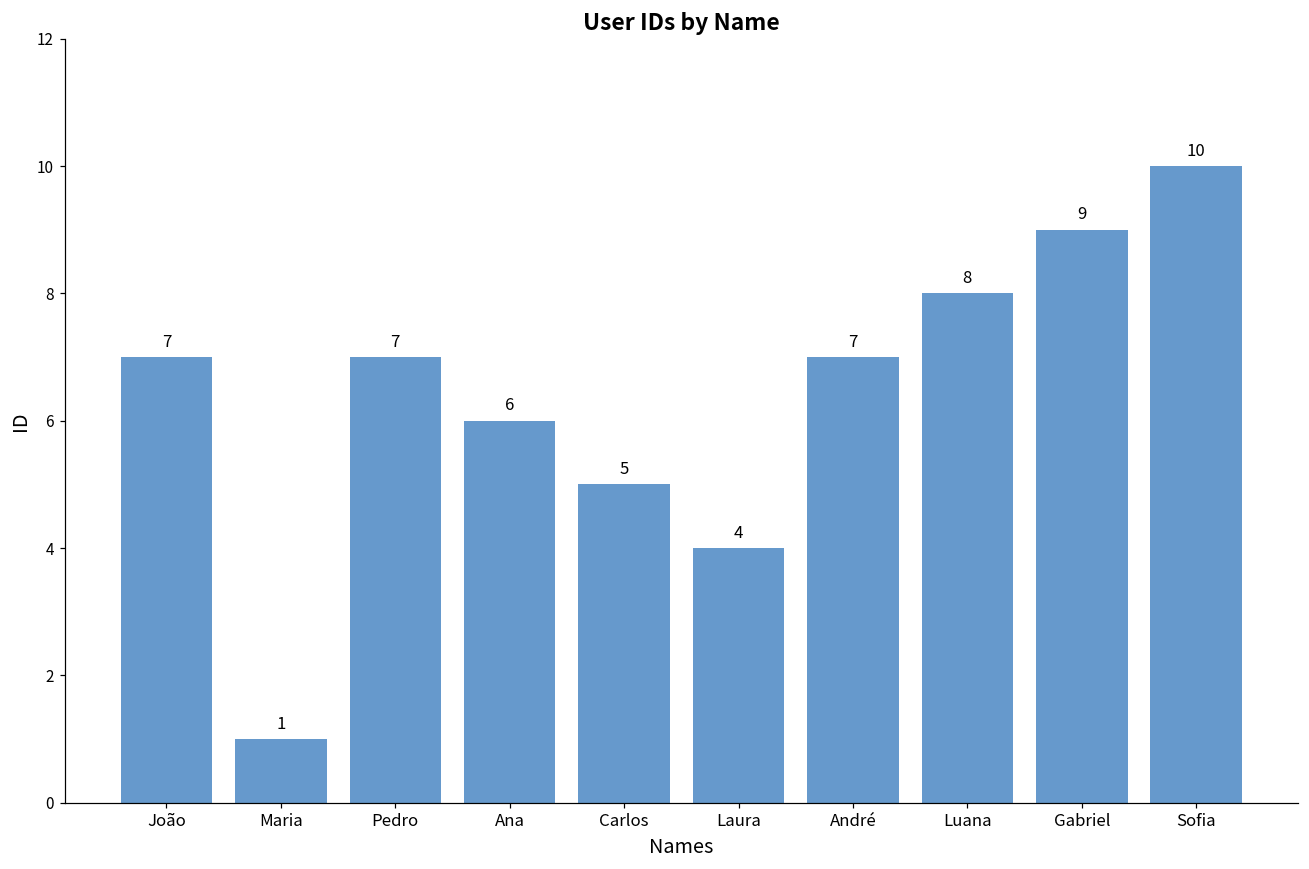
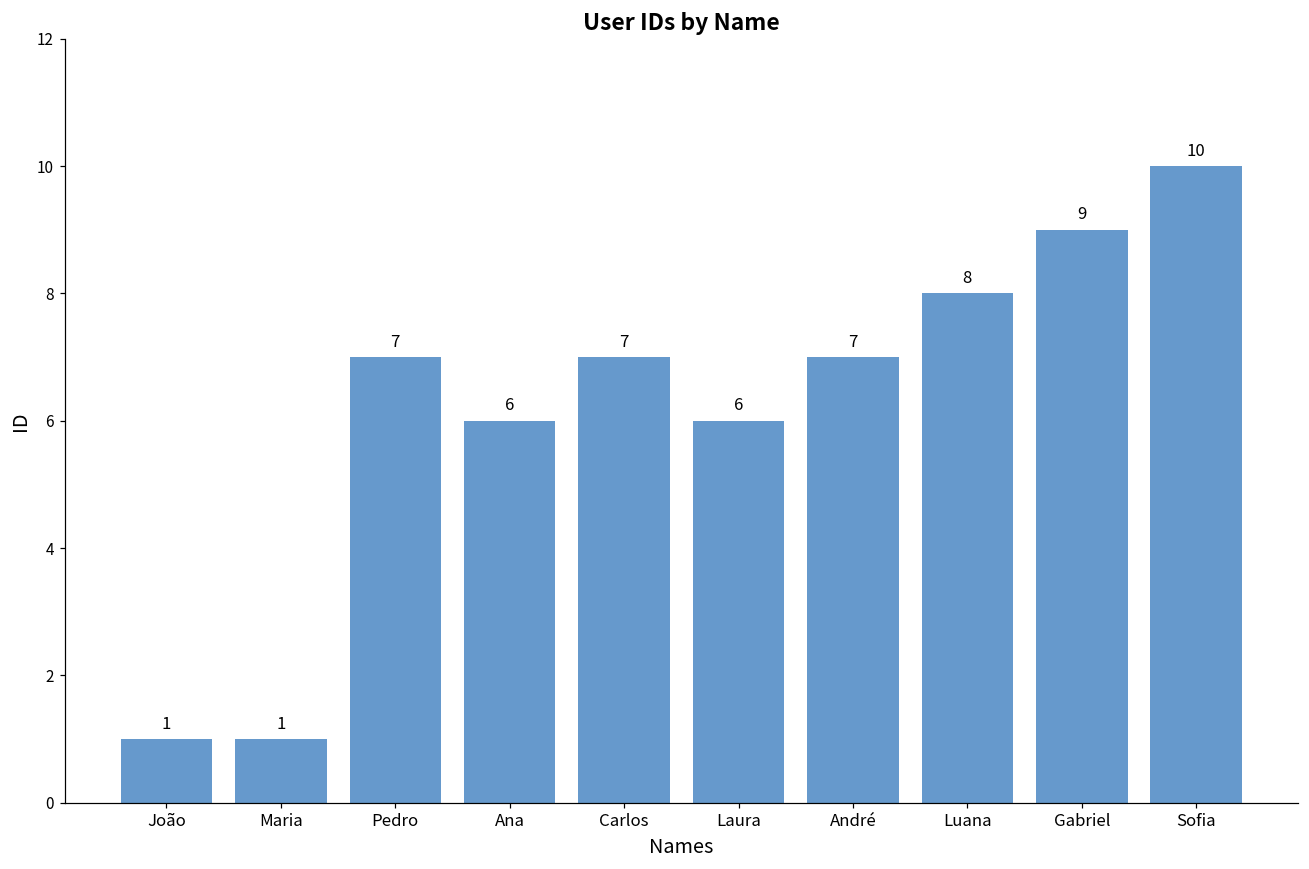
João: 7 -> 1
Carlos: 5 -> 7
Laura: 4 -> 6
